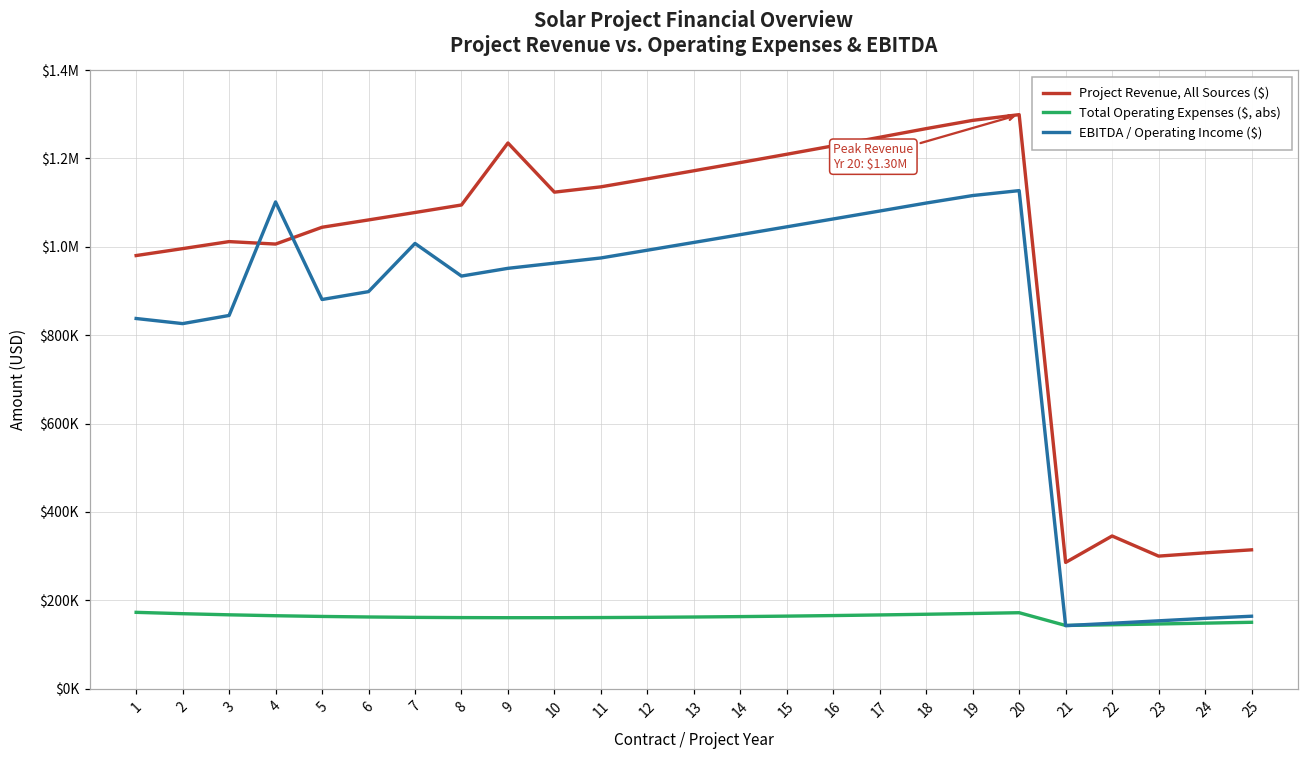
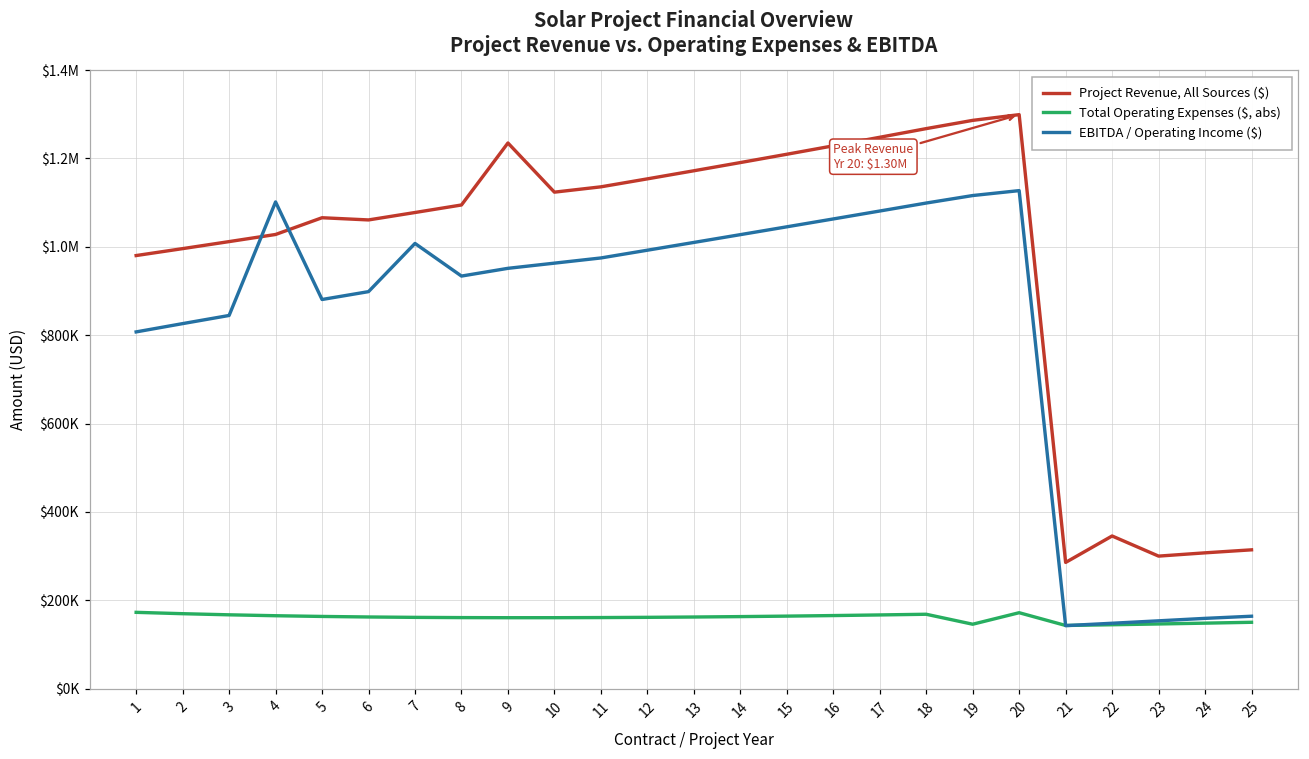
EBITDA / Operating Income ($), 1: $840000 -> $810000
Project Revenue, All Sources ($), 4: $1010000 -> $1030000
Project Revenue, All Sources ($), 5: $1040000 -> $1070000
Total Operating Expenses ($, abs), 19: $170000 -> $150000
